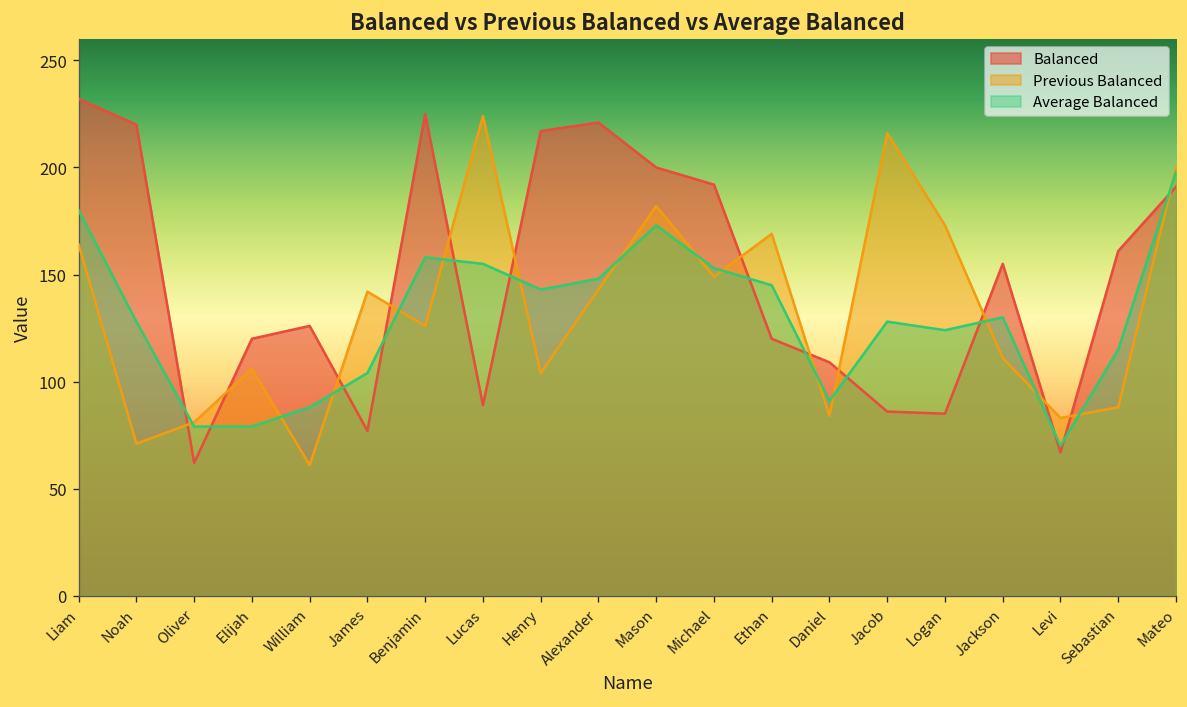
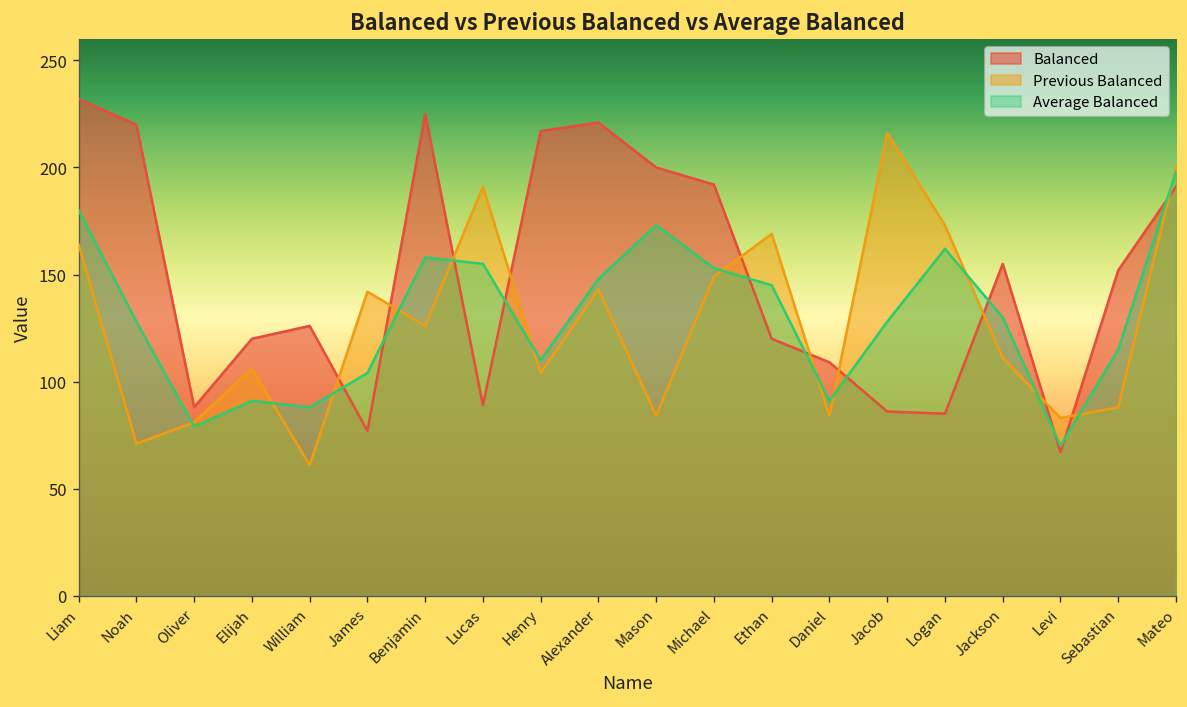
Balanced, Oliver: 62 -> 88
Average Balanced, Elijah: 79 -> 91
Previous Balanced, Lucas: 224 -> 191
Average Balanced, Henry: 143 -> 110
Previous Balanced, Mason: 182 -> 84
Average Balanced, Logan: 124 -> 162
Balanced, Sebastian: 161 -> 152
